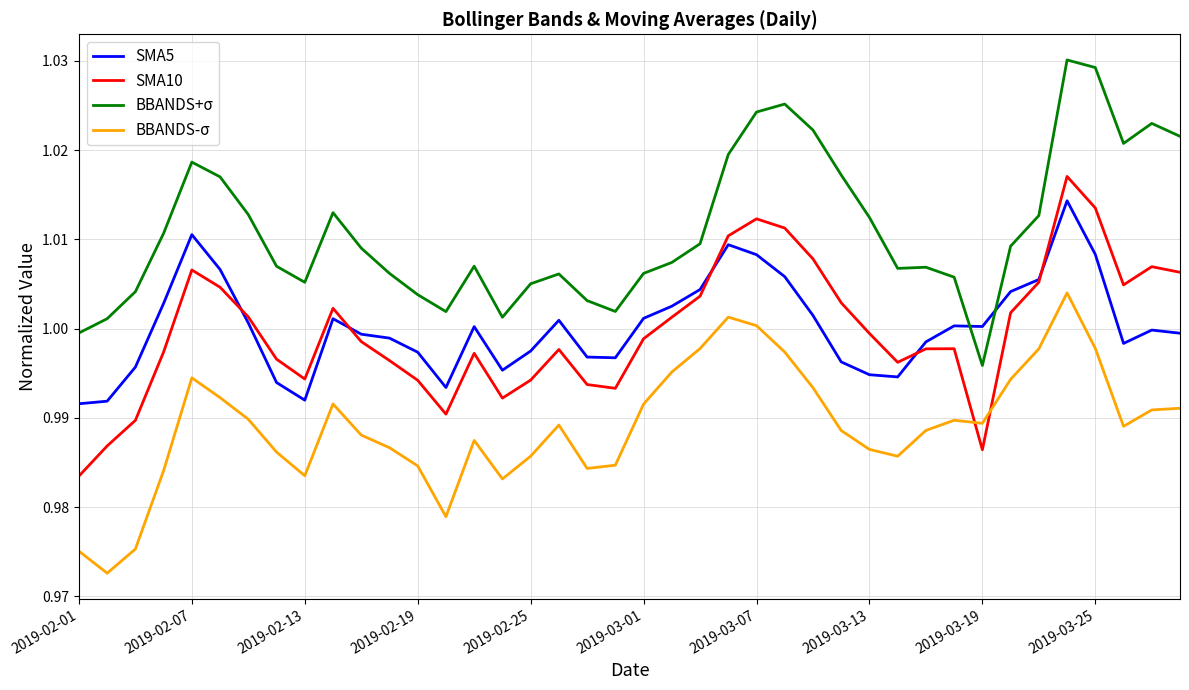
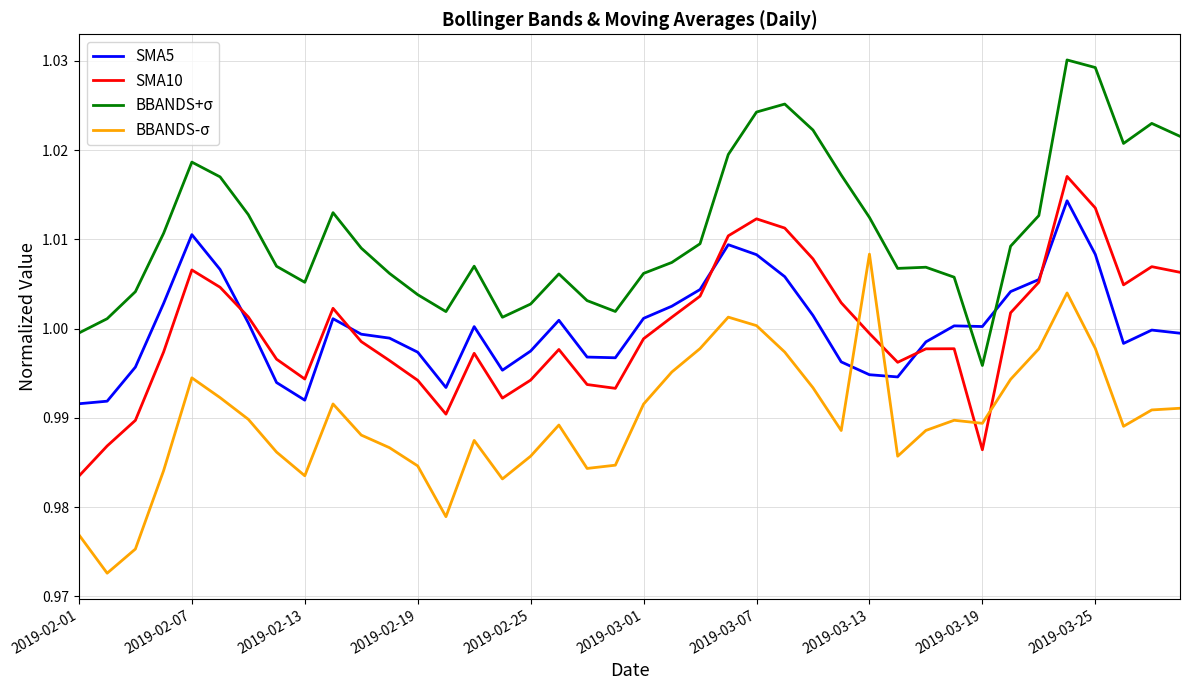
BBANDS-σ, 2019-02-01: 0.975 -> 0.977
BBANDS+σ, 2019-02-25: 1.005 -> 1.003
BBANDS-σ, 2019-03-13: 0.986 -> 1.008
